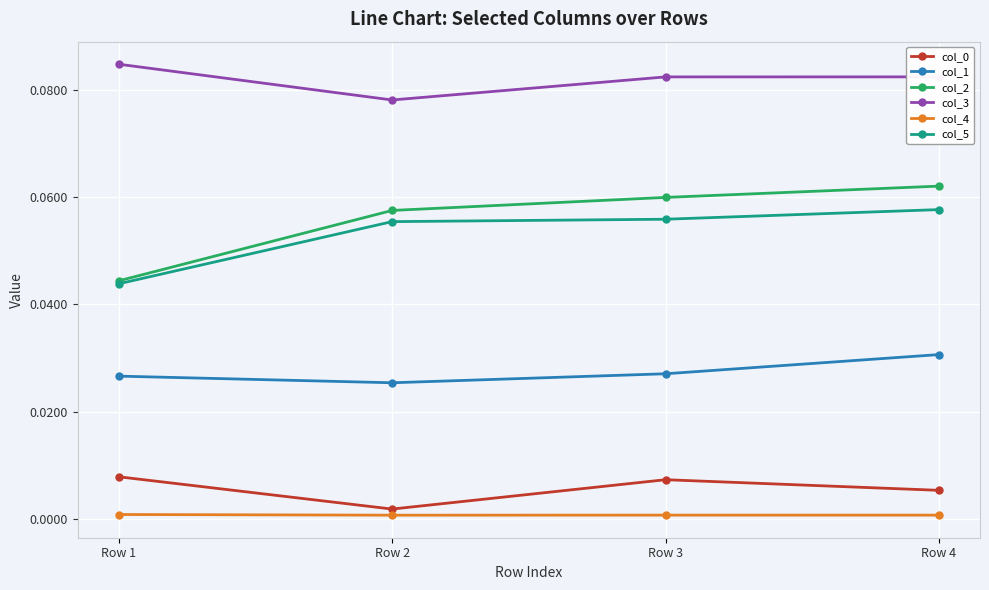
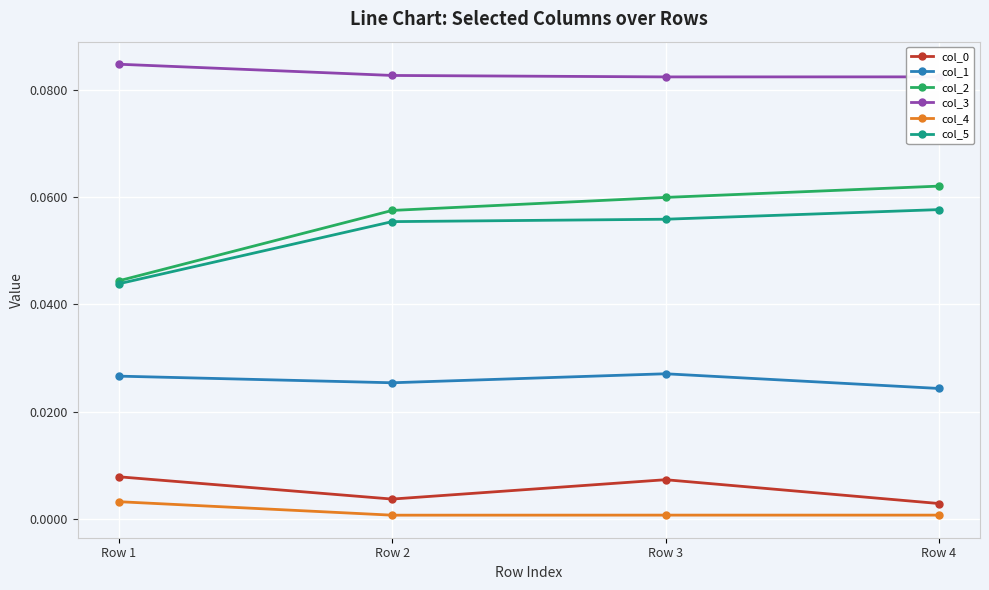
col_4, Row 1: 0.001 -> 0.003
col_0, Row 2: 0.002 -> 0.004
col_3, Row 2: 0.078 -> 0.083
col_0, Row 4: 0.005 -> 0.003
col_1, Row 4: 0.031 -> 0.024
